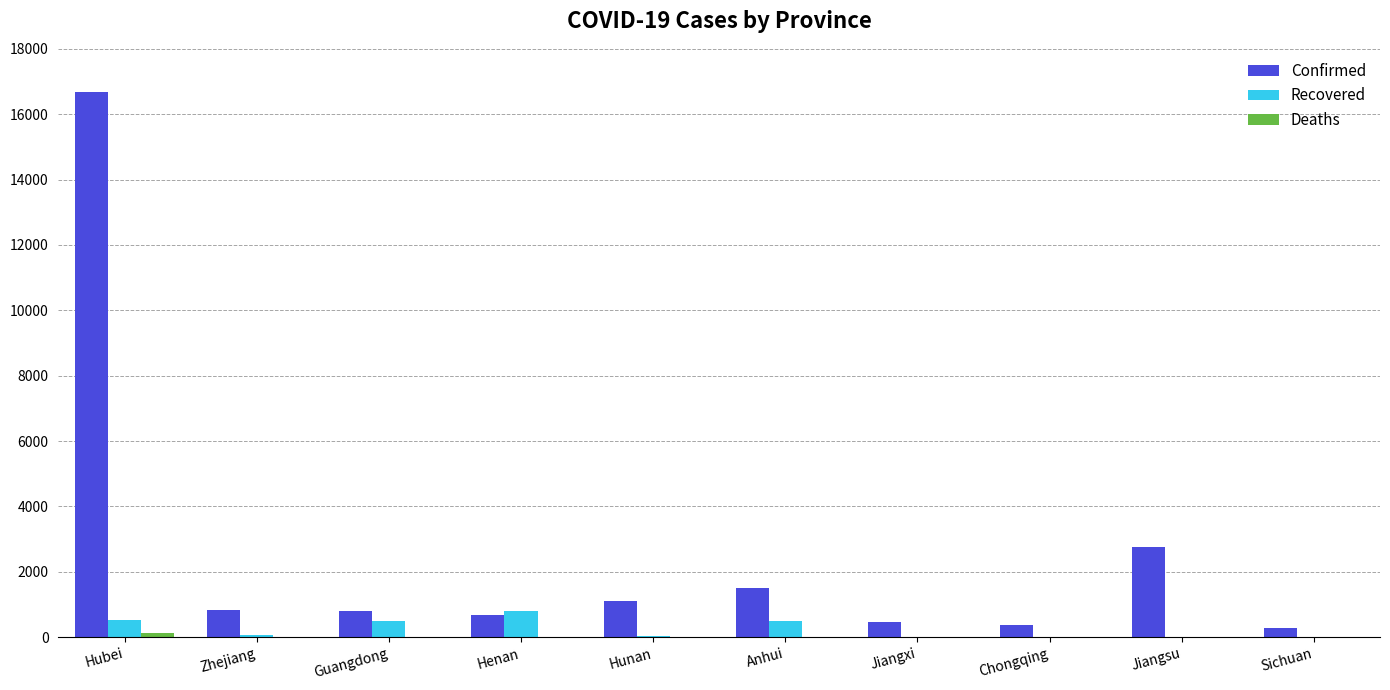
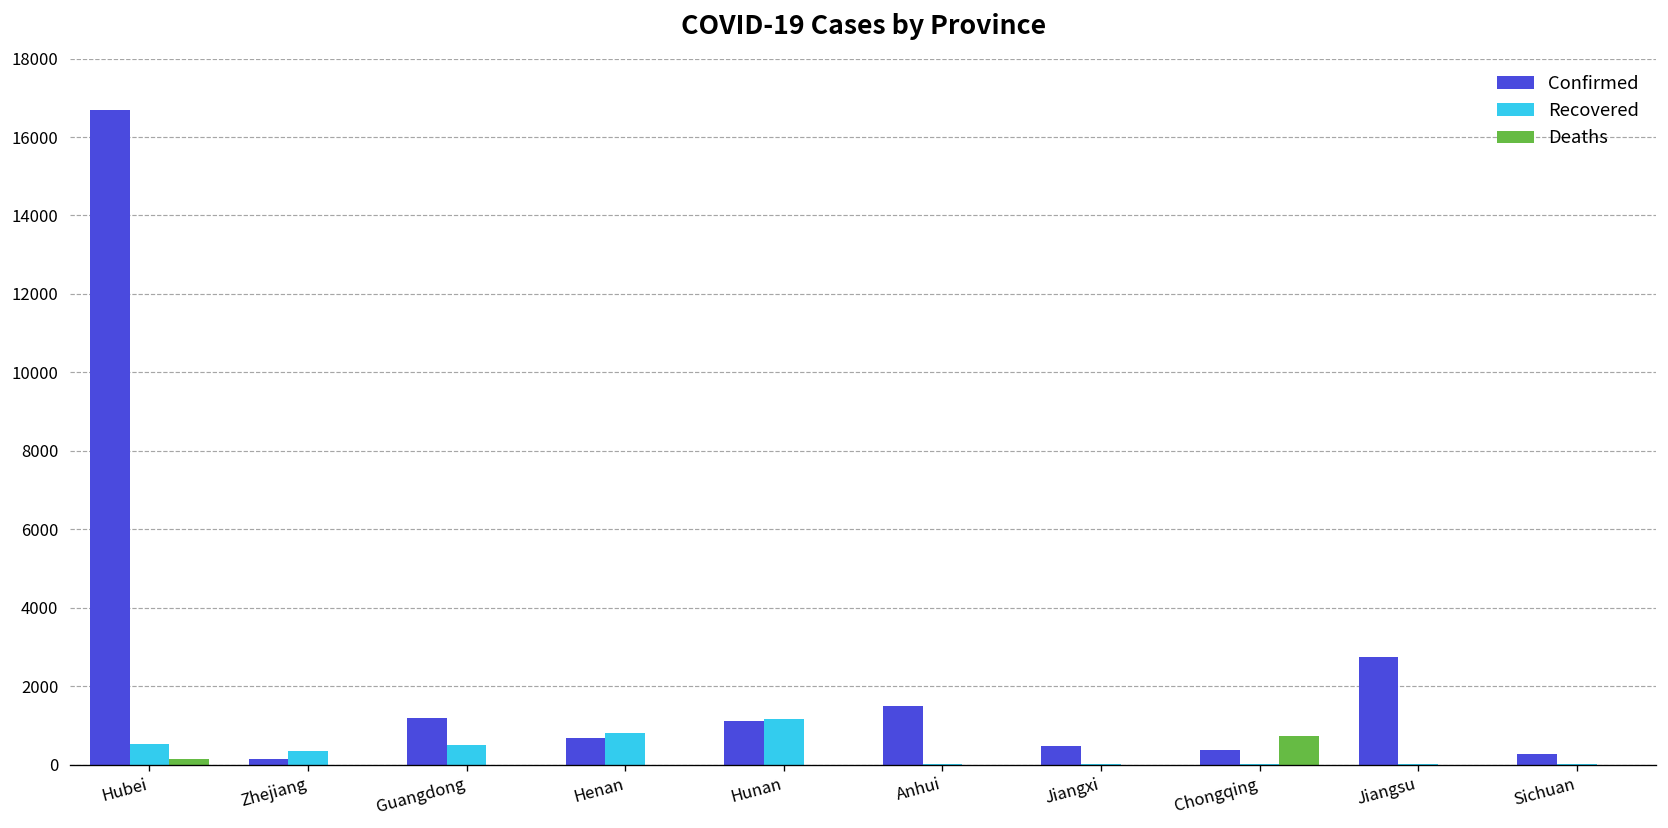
Confirmed, Zhejiang: 800 -> 200
Recovered, Zhejiang: 100 -> 400
Confirmed, Guangdong: 800 -> 1200
Recovered, Hunan: 0 -> 1200
Recovered, Anhui: 500 -> 0
Deaths, Chongqing: 0 -> 700
